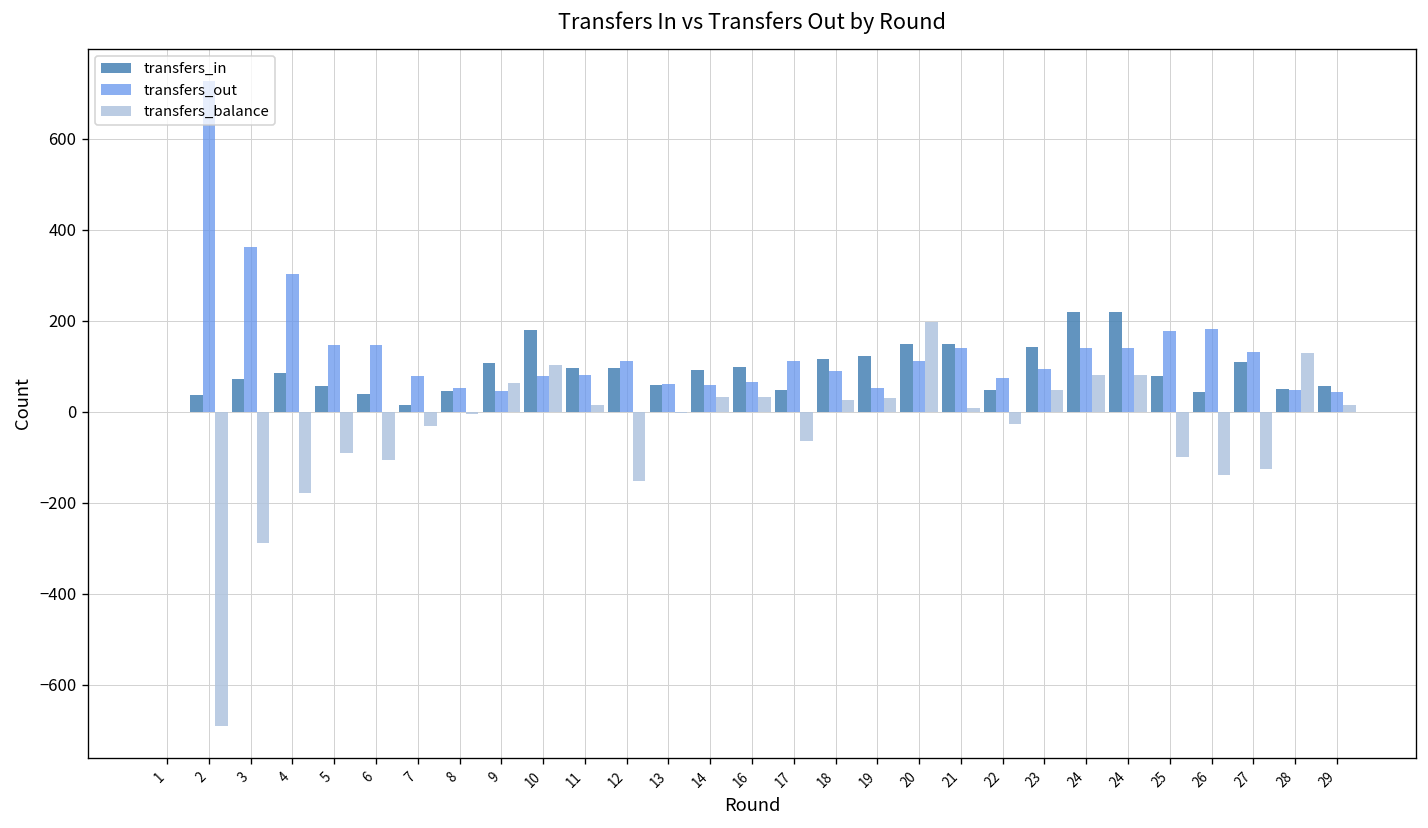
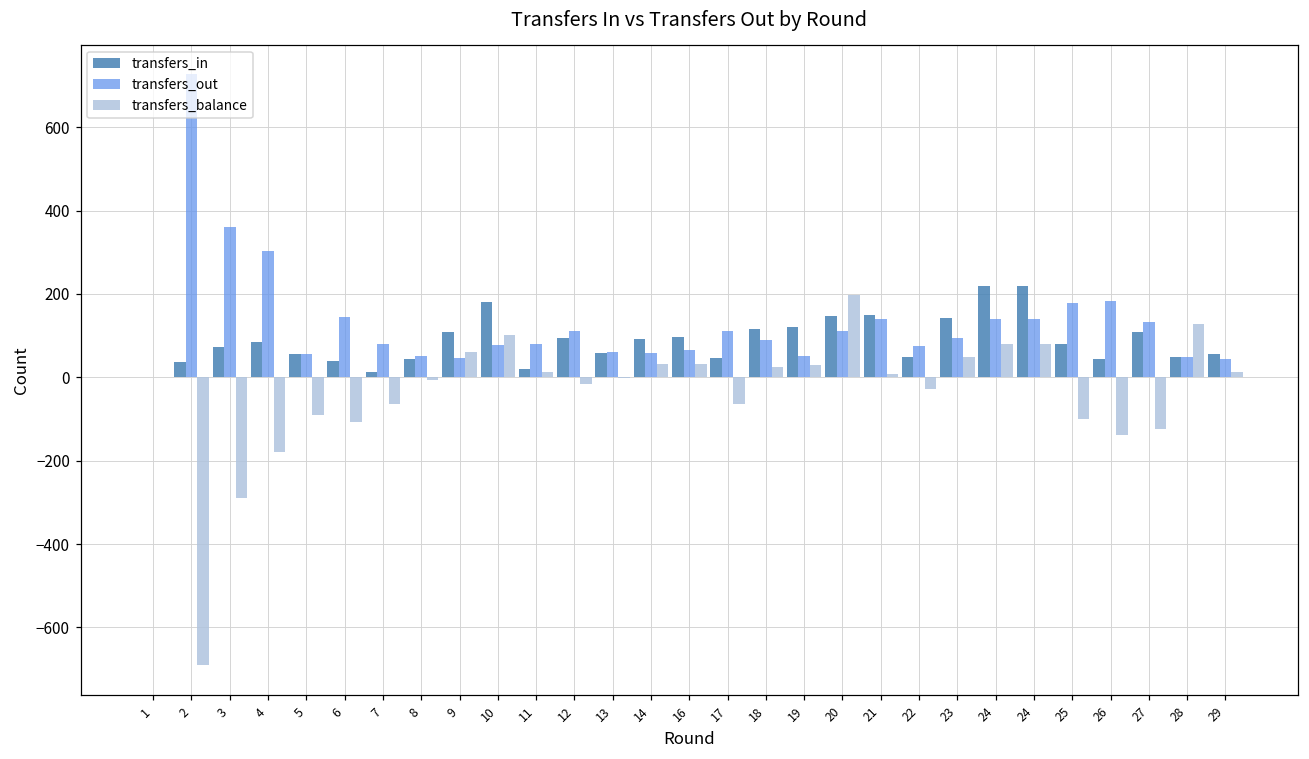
transfers_out, 5: 150 -> 60
transfers_balance, 7: -30 -> -70
transfers_in, 11: 100 -> 20
transfers_balance, 12: -150 -> -20
